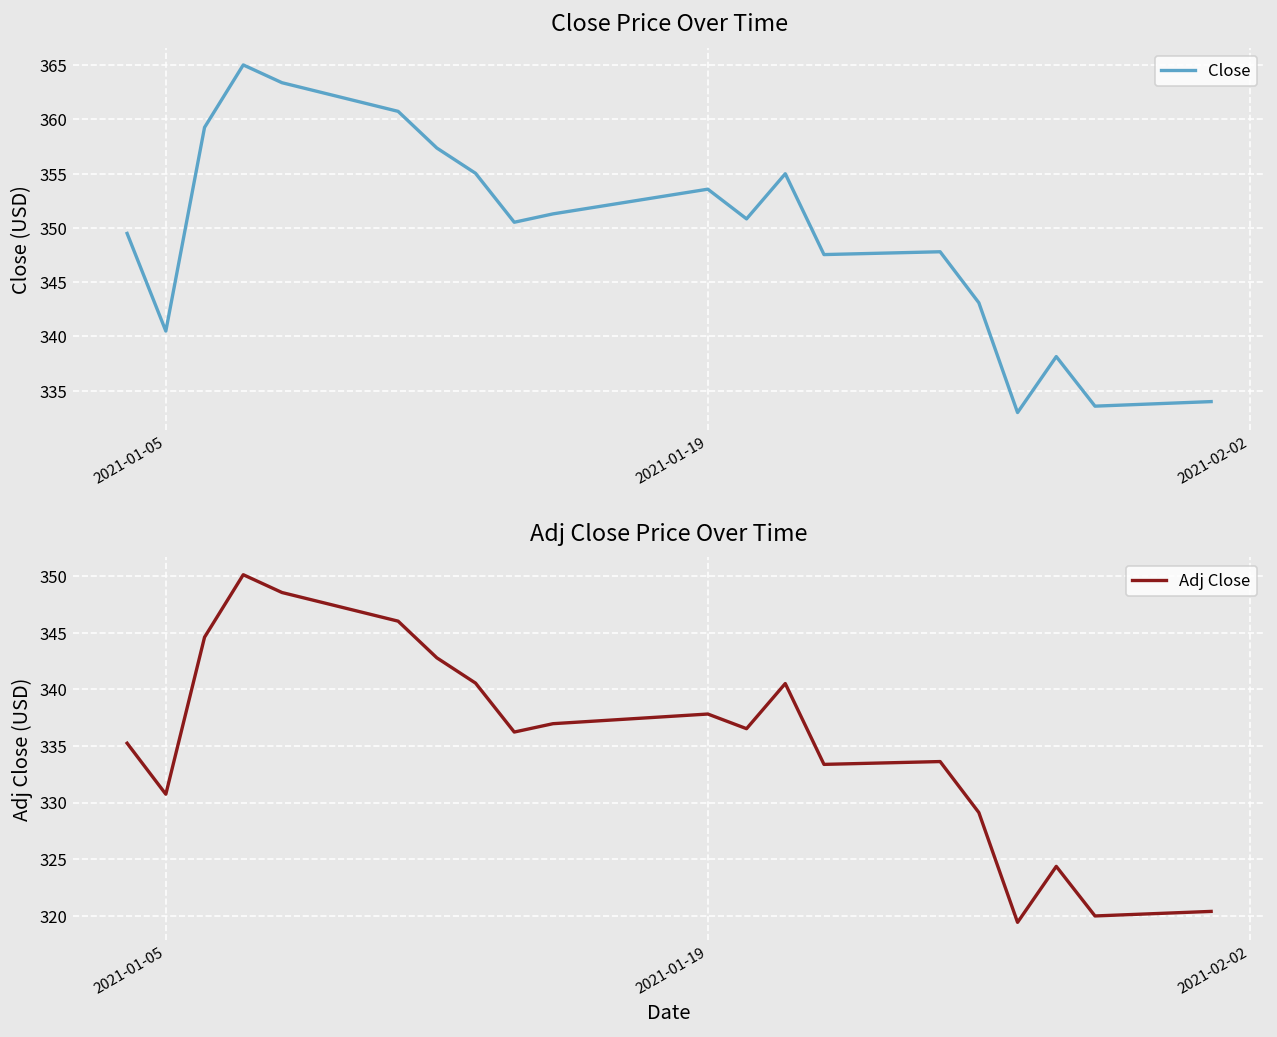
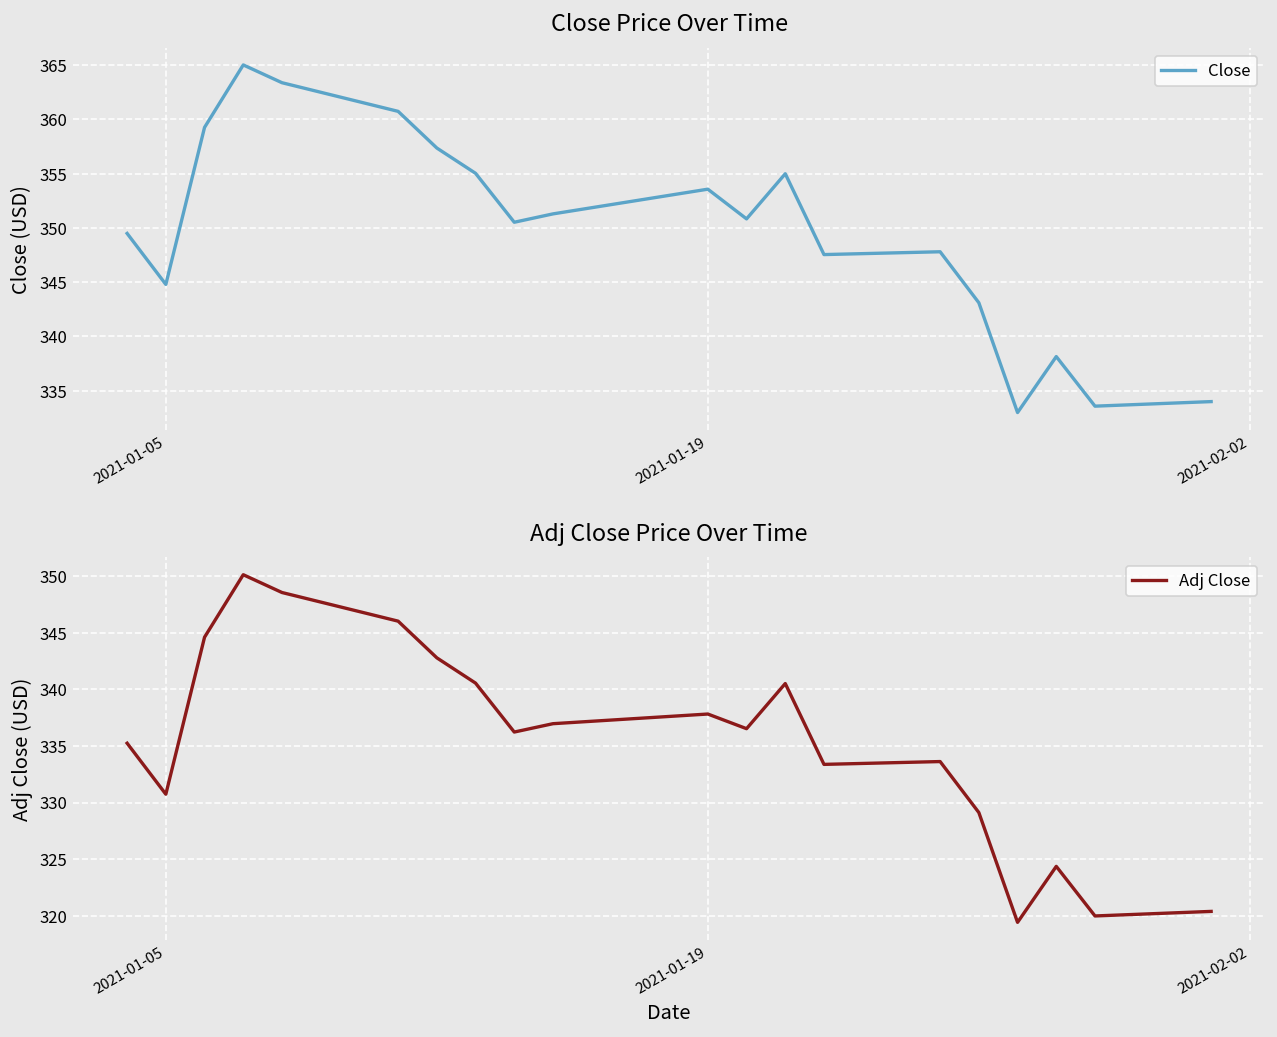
Close Price Over Time, 2021-01-05: 340 -> 345
